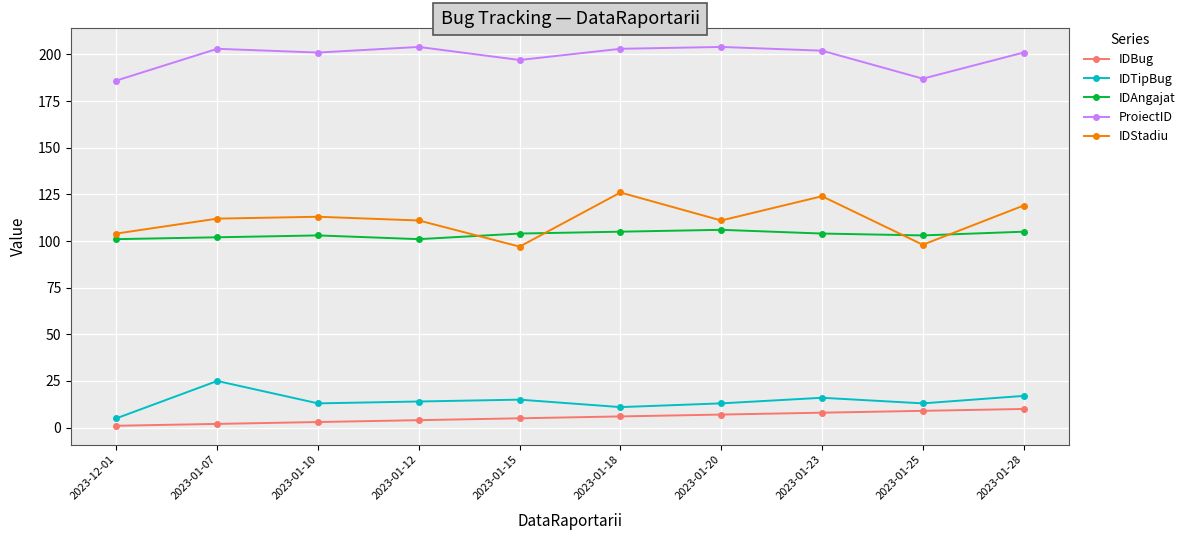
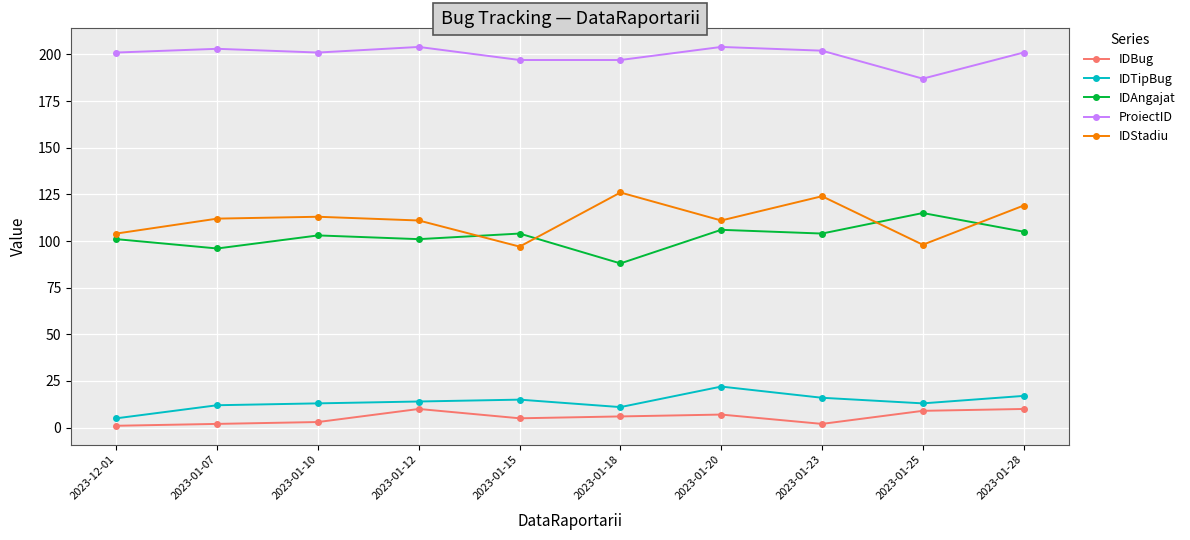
ProiectID, 2023-12-01: 186 -> 201
IDTipBug, 2023-01-07: 25 -> 12
IDAngajat, 2023-01-07: 102 -> 96
IDBug, 2023-01-12: 4 -> 10
IDAngajat, 2023-01-18: 105 -> 88
ProiectID, 2023-01-18: 203 -> 197
IDTipBug, 2023-01-20: 13 -> 22
IDBug, 2023-01-23: 8 -> 2
IDAngajat, 2023-01-25: 103 -> 115
